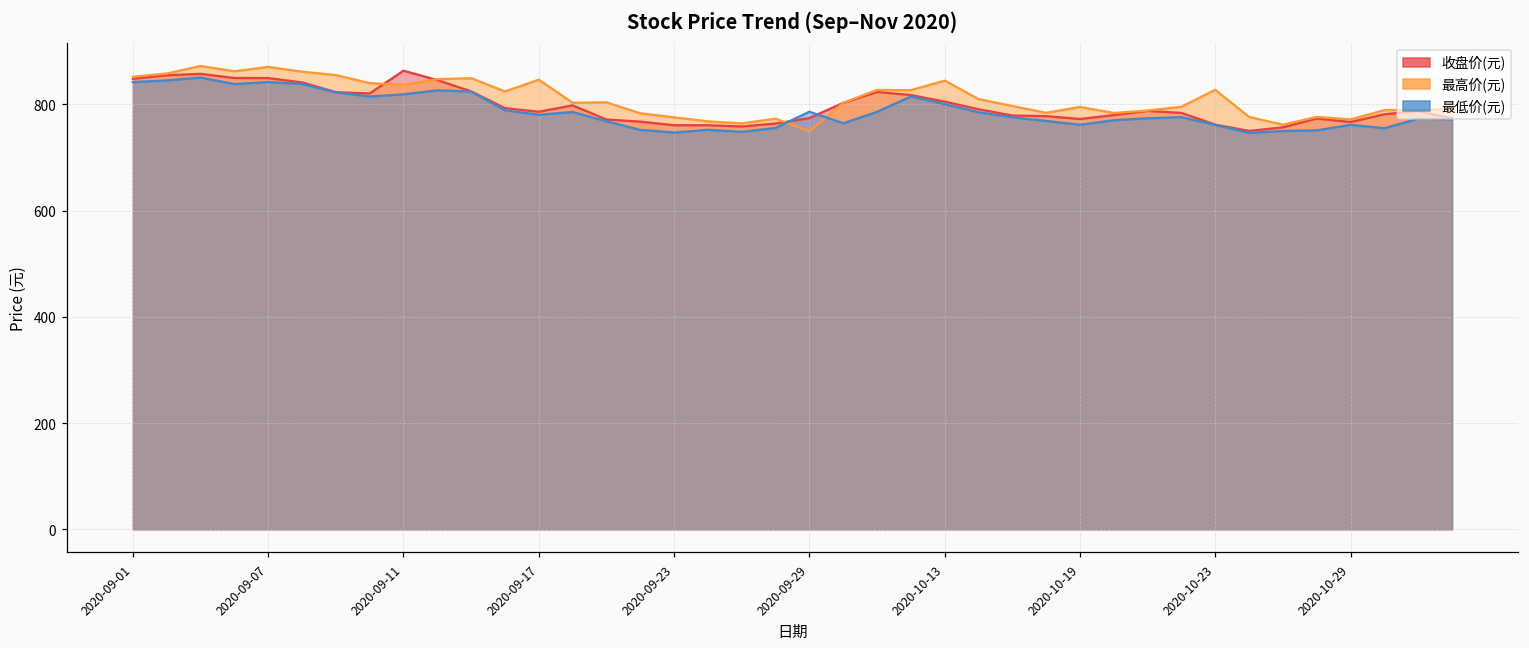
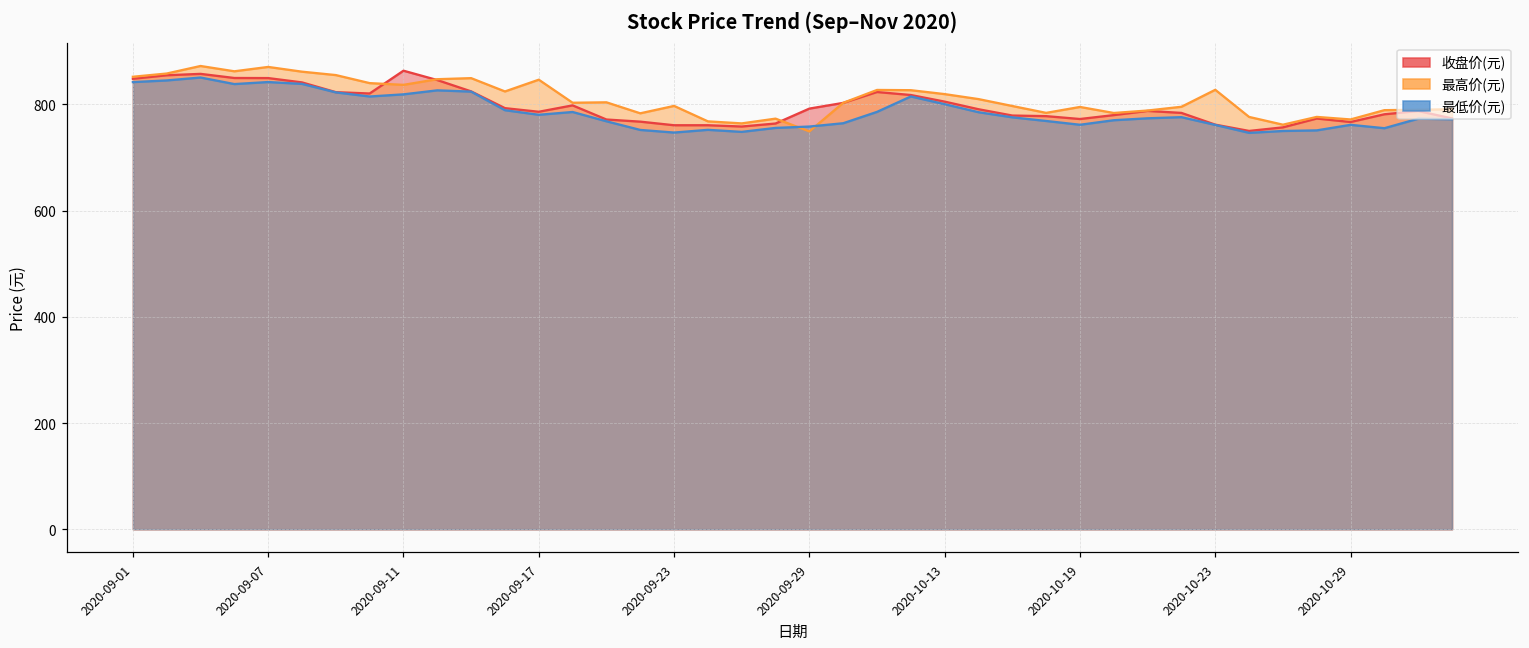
最高价(元), 2020-09-23: 780 -> 800
收盘价(元), 2020-09-29: 770 -> 790
最低价(元), 2020-09-29: 790 -> 760
最高价(元), 2020-10-13: 840 -> 820
